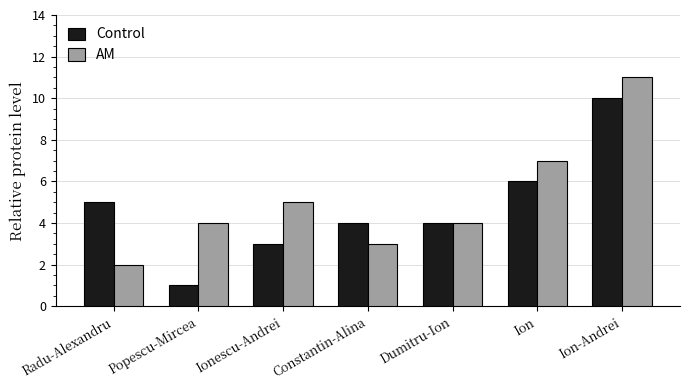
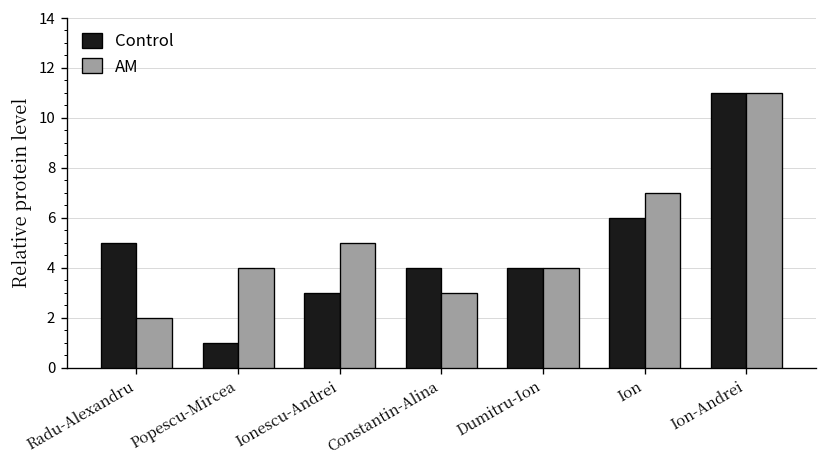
Control, Ion-Andrei: 10 -> 11
